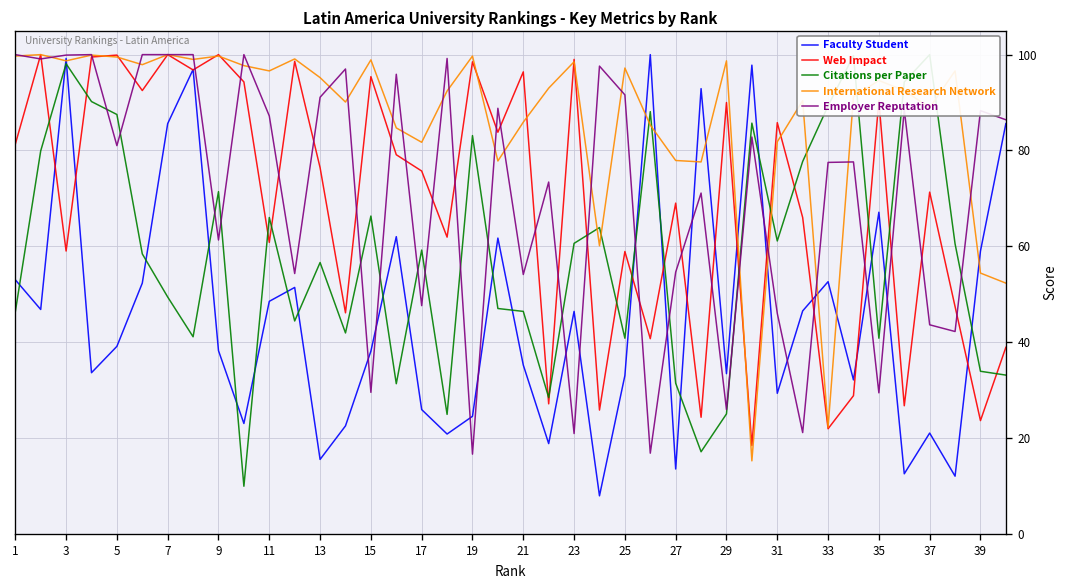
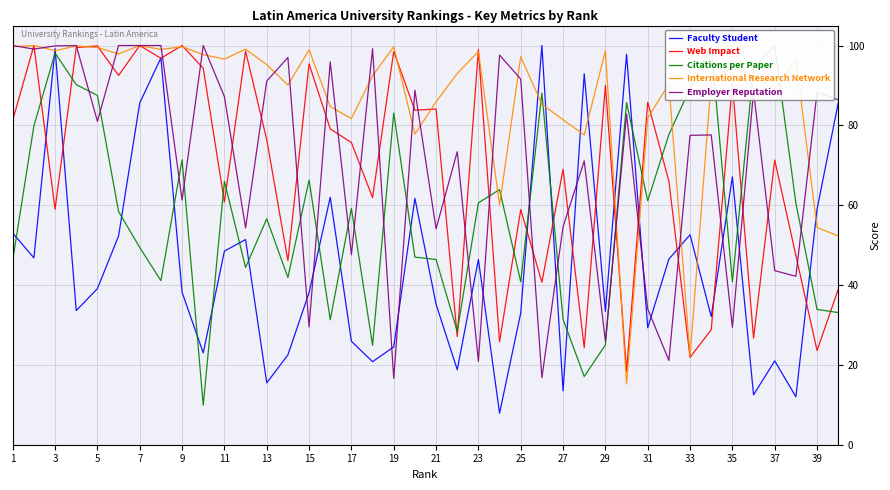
Web Impact, 21: 96 -> 84
International Research Network, 27: 78 -> 81
Employer Reputation, 31: 46 -> 34
